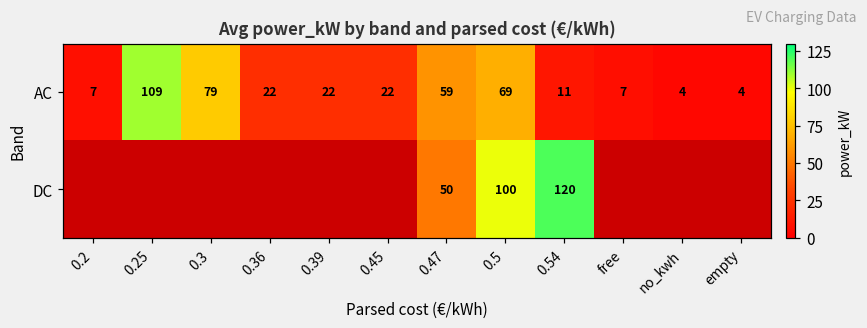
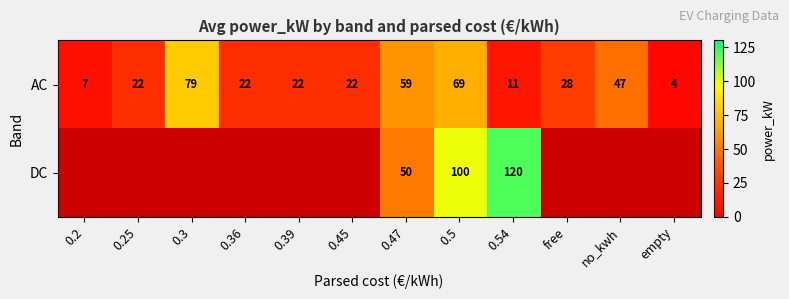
AC, 0.25: 109 -> 22
AC, free: 7 -> 28
AC, no_kwh: 4 -> 47
